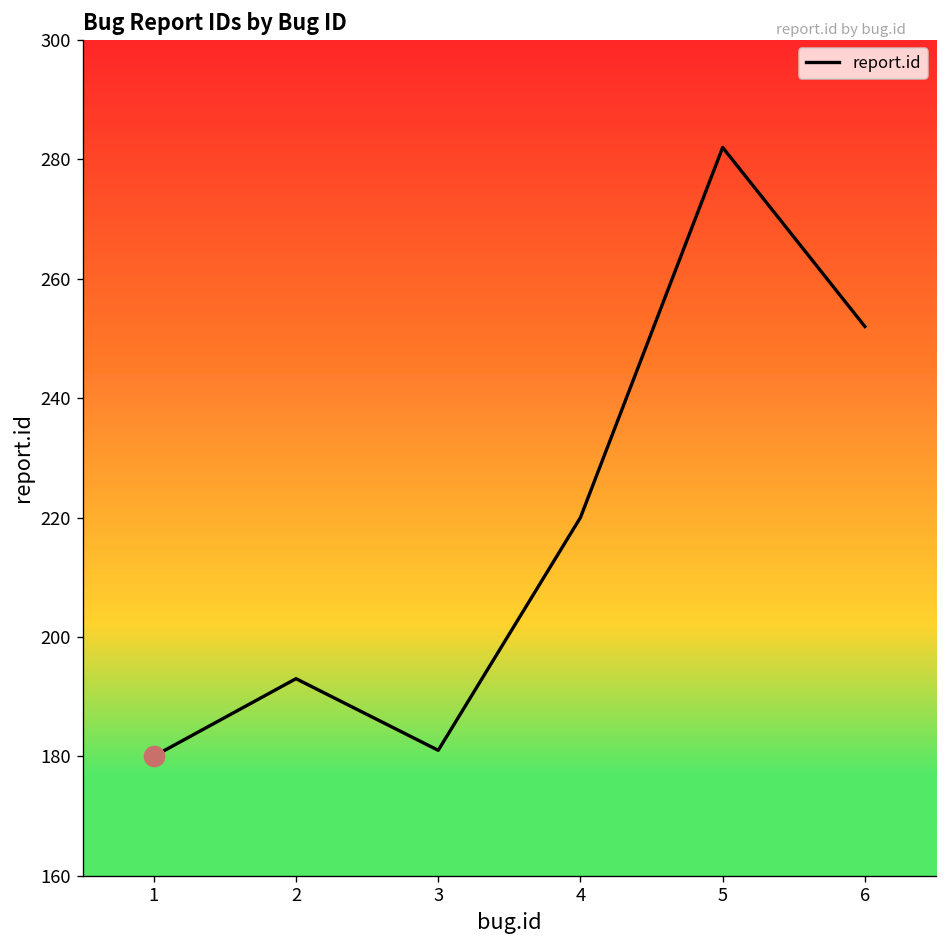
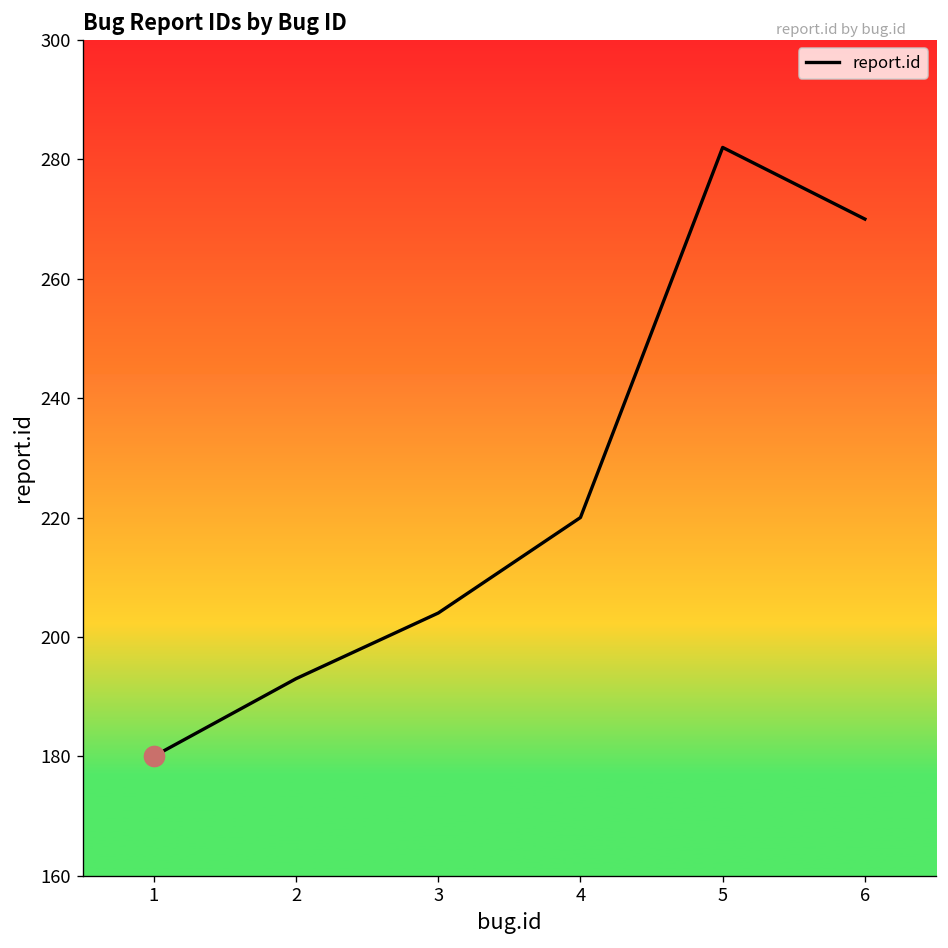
report.id, 3: 181 -> 204
report.id, 6: 252 -> 270
